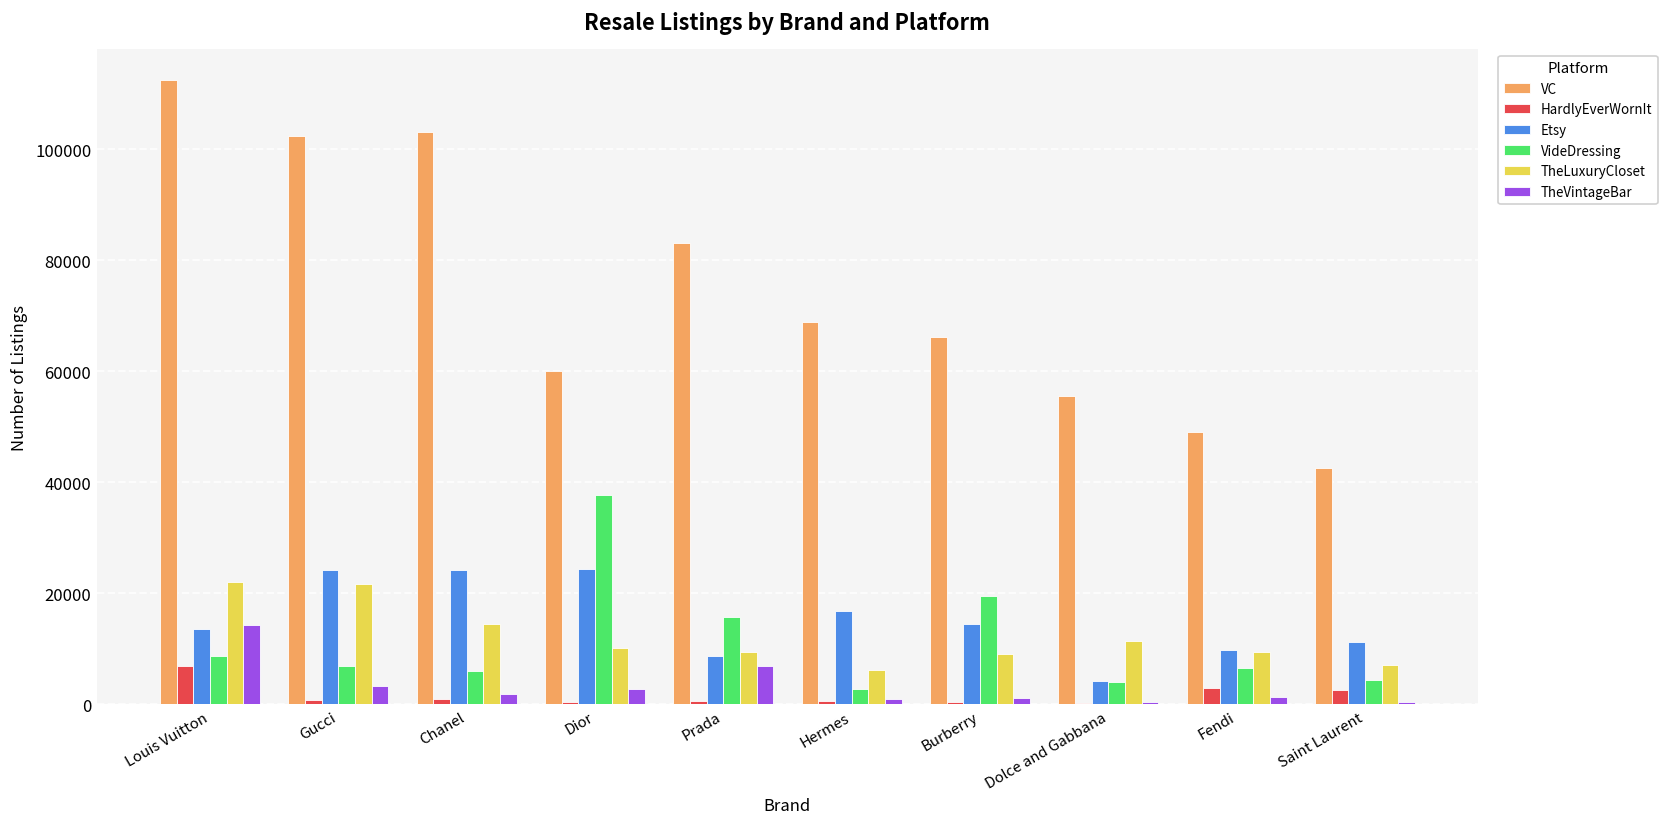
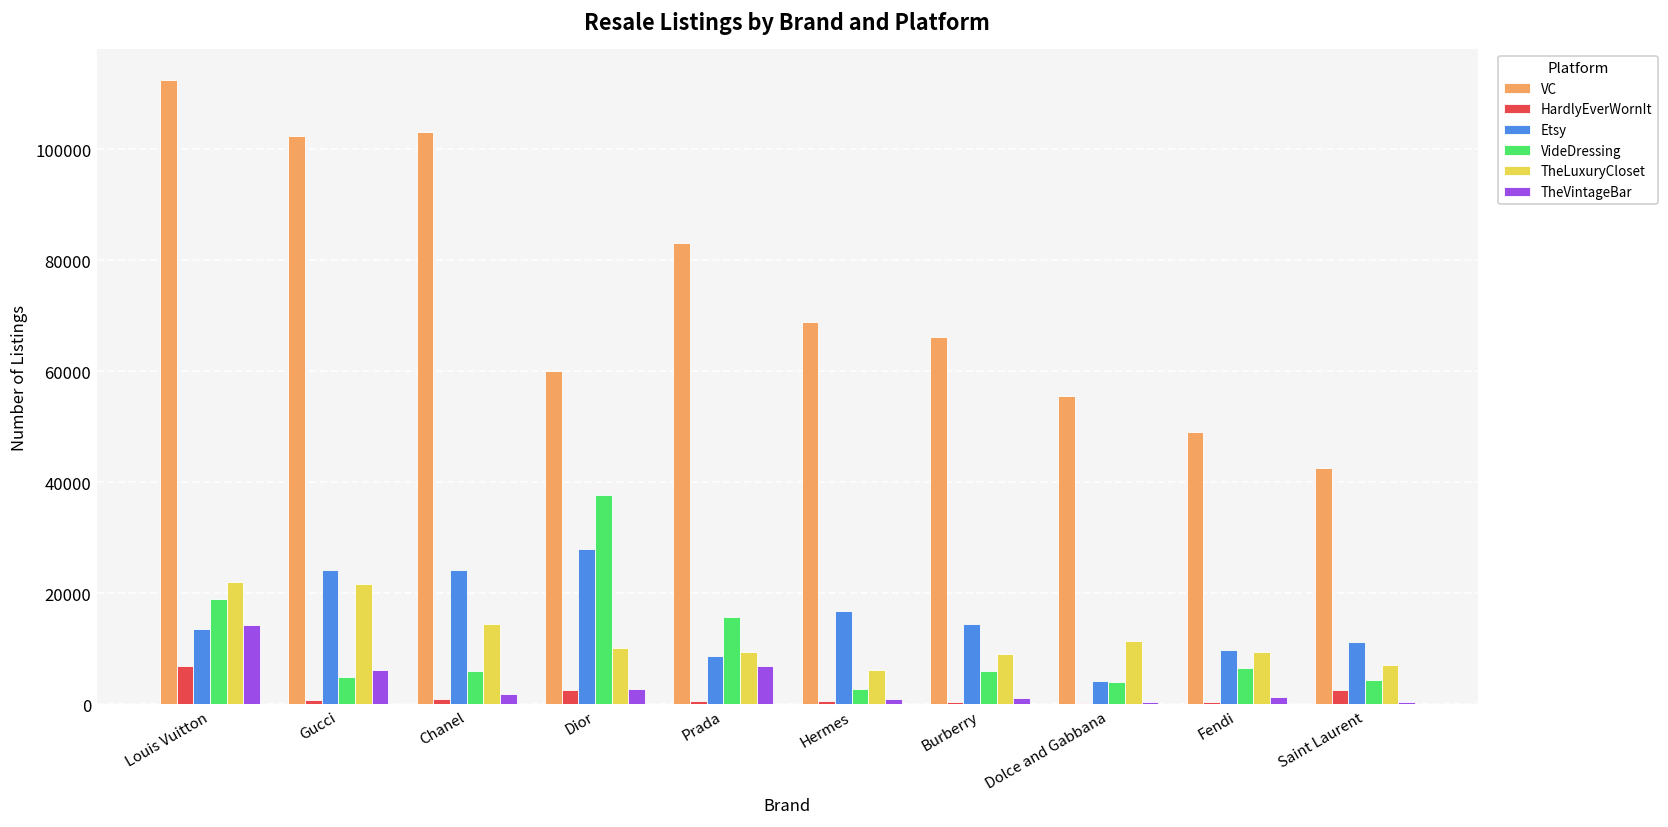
VideDressing, Louis Vuitton: 9000 -> 19000
VideDressing, Gucci: 7000 -> 5000
TheVintageBar, Gucci: 3000 -> 6000
HardlyEverWornIt, Dior: 0 -> 3000
Etsy, Dior: 24000 -> 28000
VideDressing, Burberry: 19000 -> 6000
HardlyEverWornIt, Fendi: 3000 -> 0
